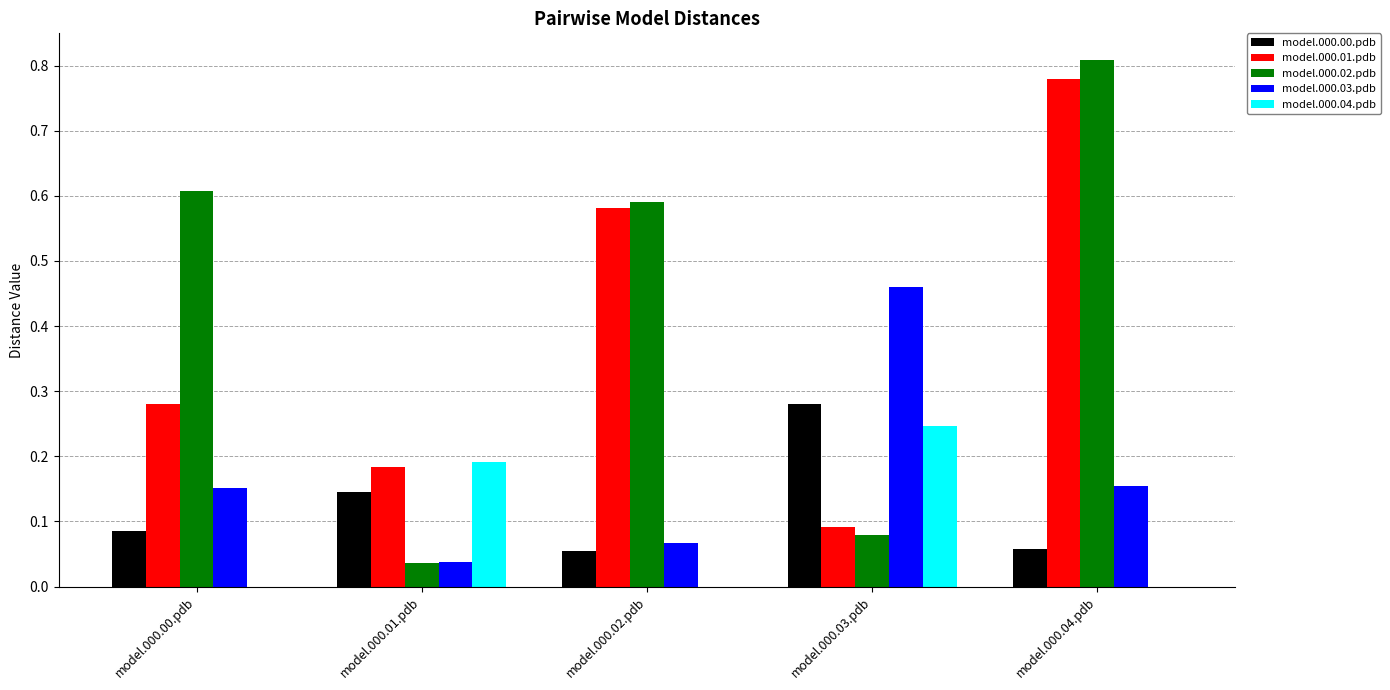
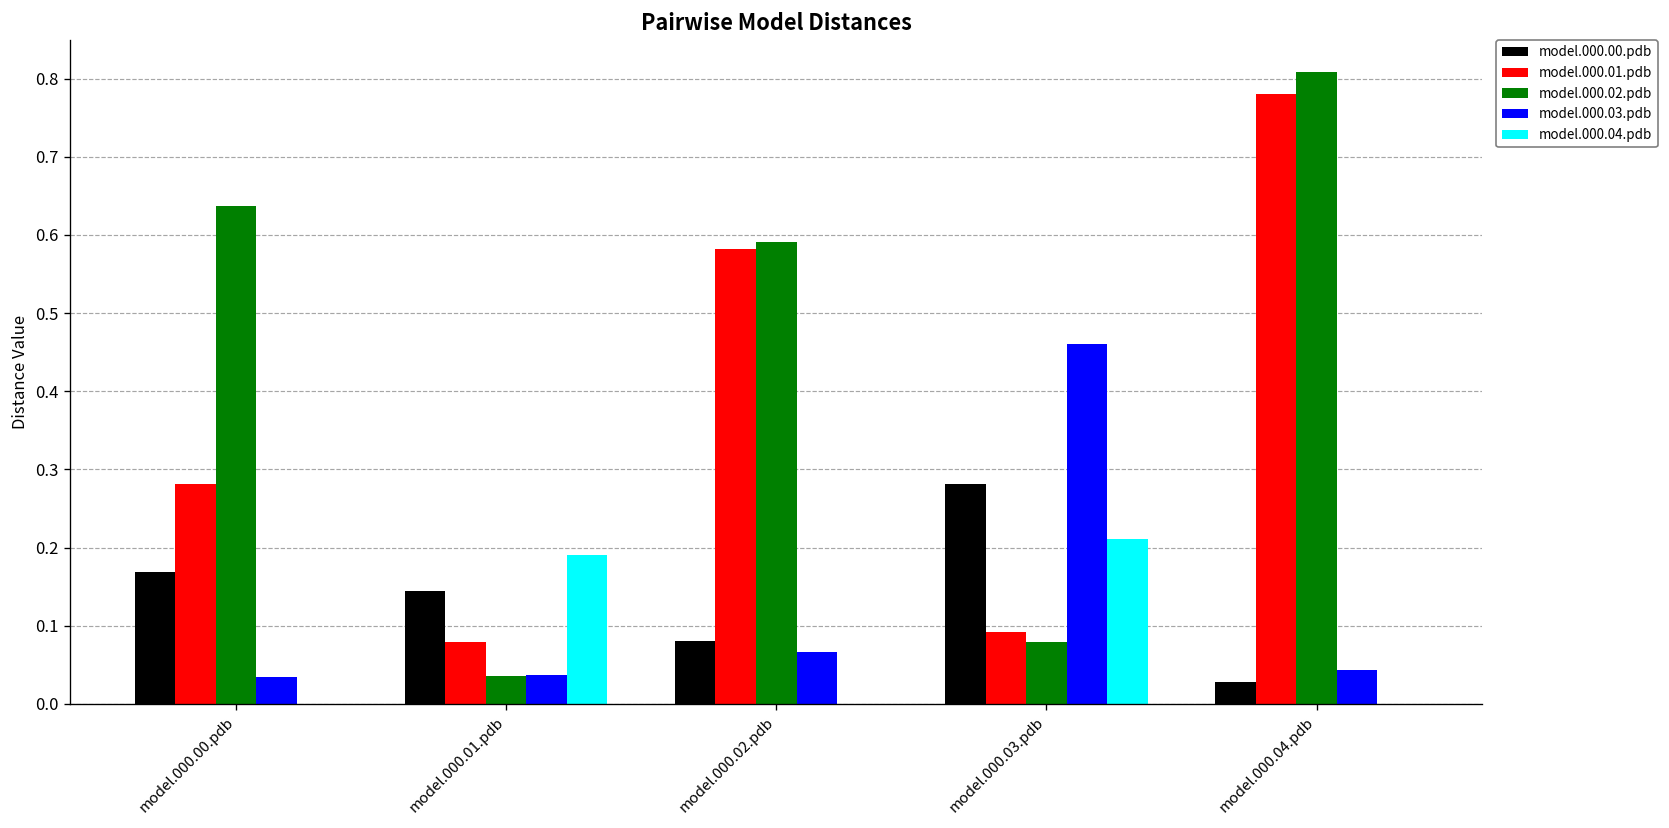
model.000.00.pdb, model.000.00.pdb: 0.09 -> 0.17
model.000.02.pdb, model.000.00.pdb: 0.61 -> 0.64
model.000.03.pdb, model.000.00.pdb: 0.15 -> 0.03
model.000.01.pdb, model.000.01.pdb: 0.18 -> 0.08
model.000.00.pdb, model.000.02.pdb: 0.05 -> 0.08
model.000.04.pdb, model.000.03.pdb: 0.25 -> 0.21
model.000.00.pdb, model.000.04.pdb: 0.06 -> 0.03
model.000.03.pdb, model.000.04.pdb: 0.16 -> 0.04
